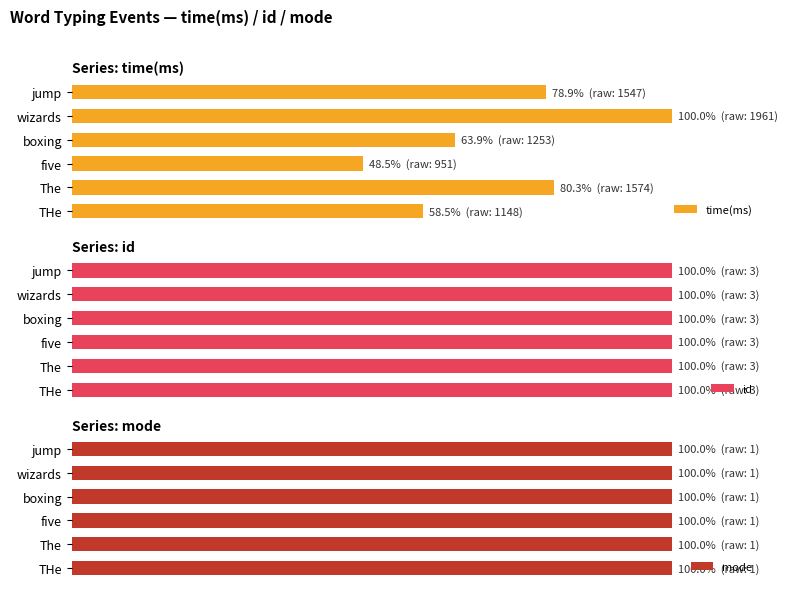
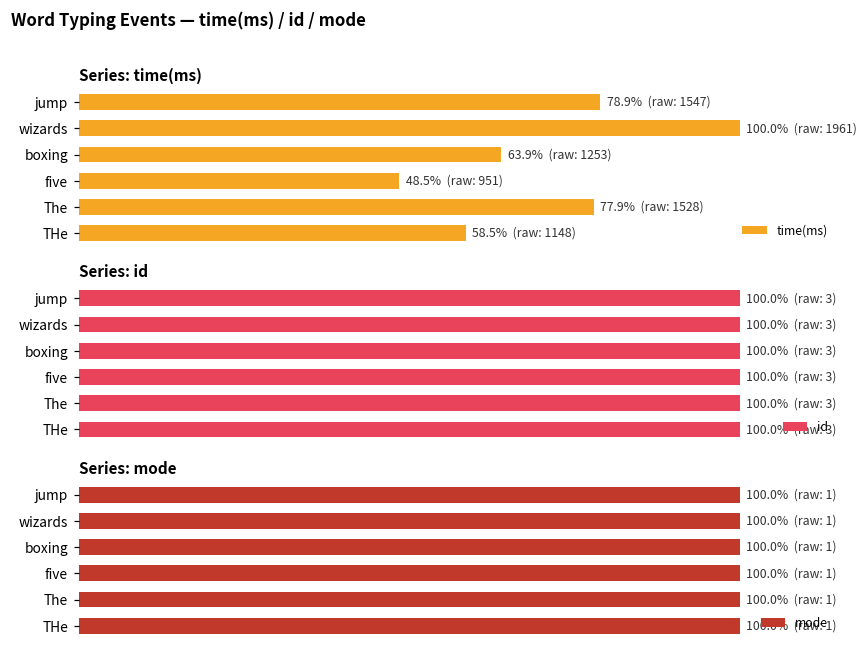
Series: time(ms), The: 80.3% (raw: 1574) -> 77.9% (raw: 1528)
